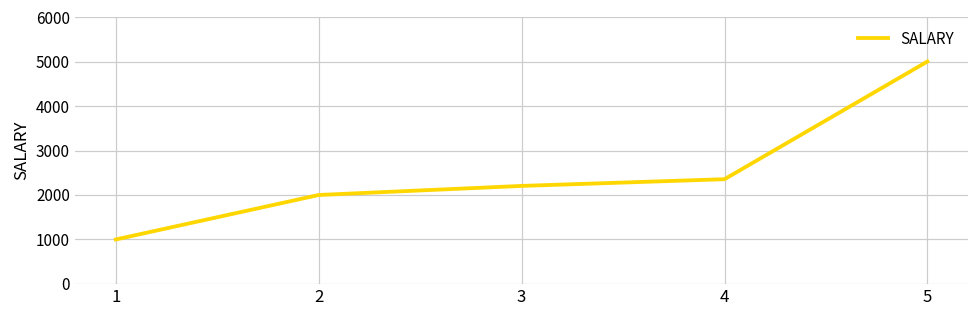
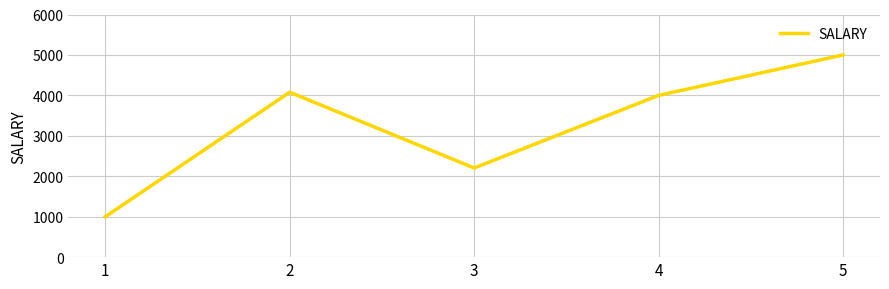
2: 2000 -> 4100
4: 2400 -> 4000
